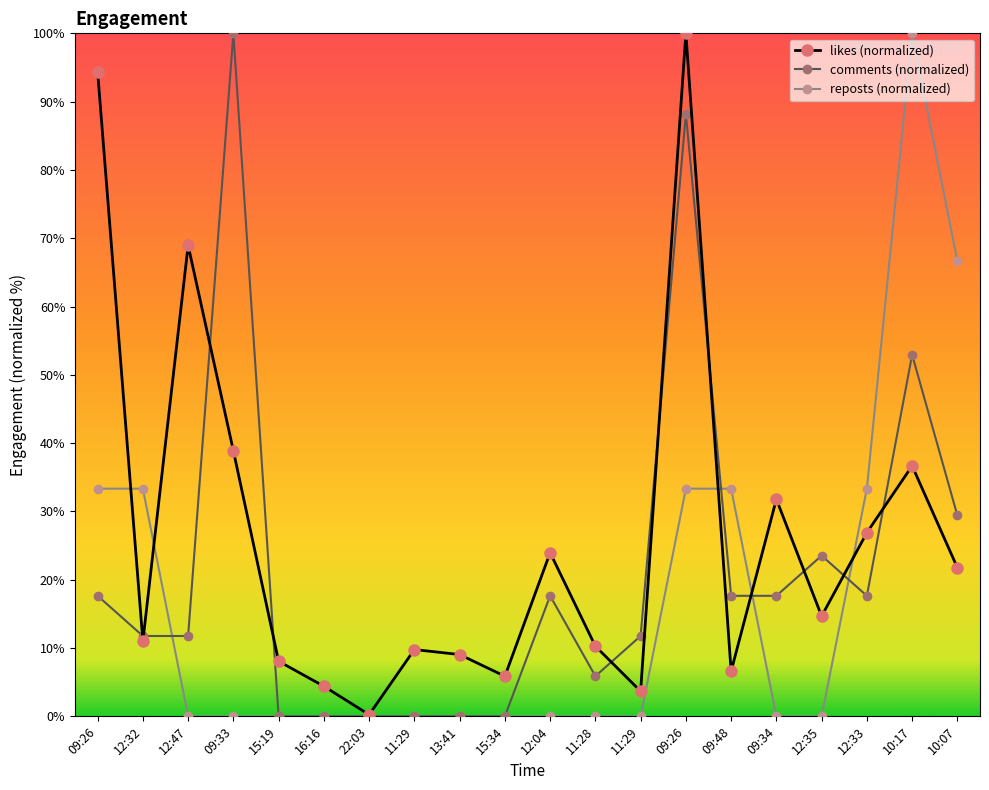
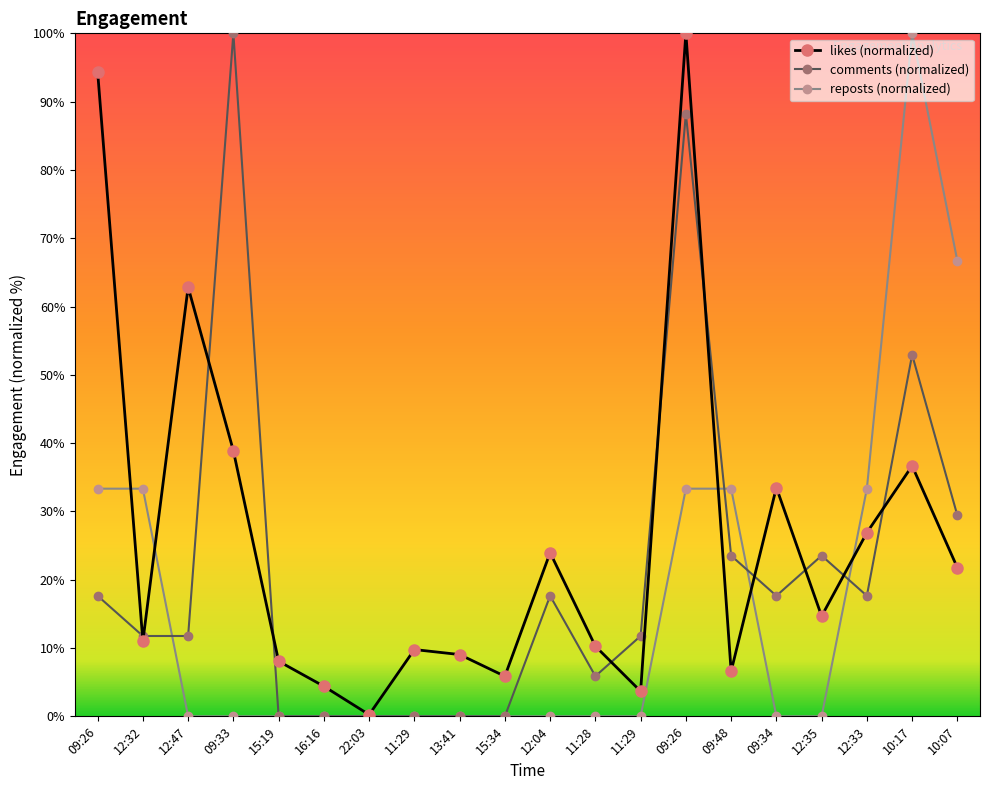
likes (normalized), 12:47: 69% -> 63%
comments (normalized), 09:48: 18% -> 24%
likes (normalized), 09:34: 32% -> 33%
